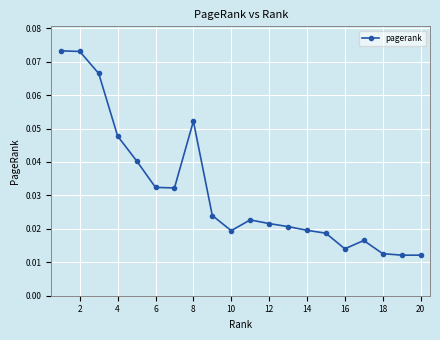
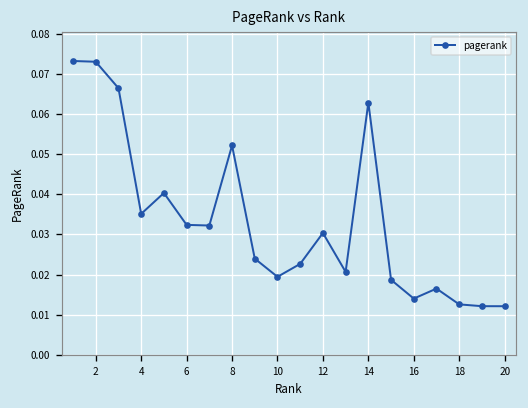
4: 0.048 -> 0.035
12: 0.022 -> 0.030
14: 0.020 -> 0.063
